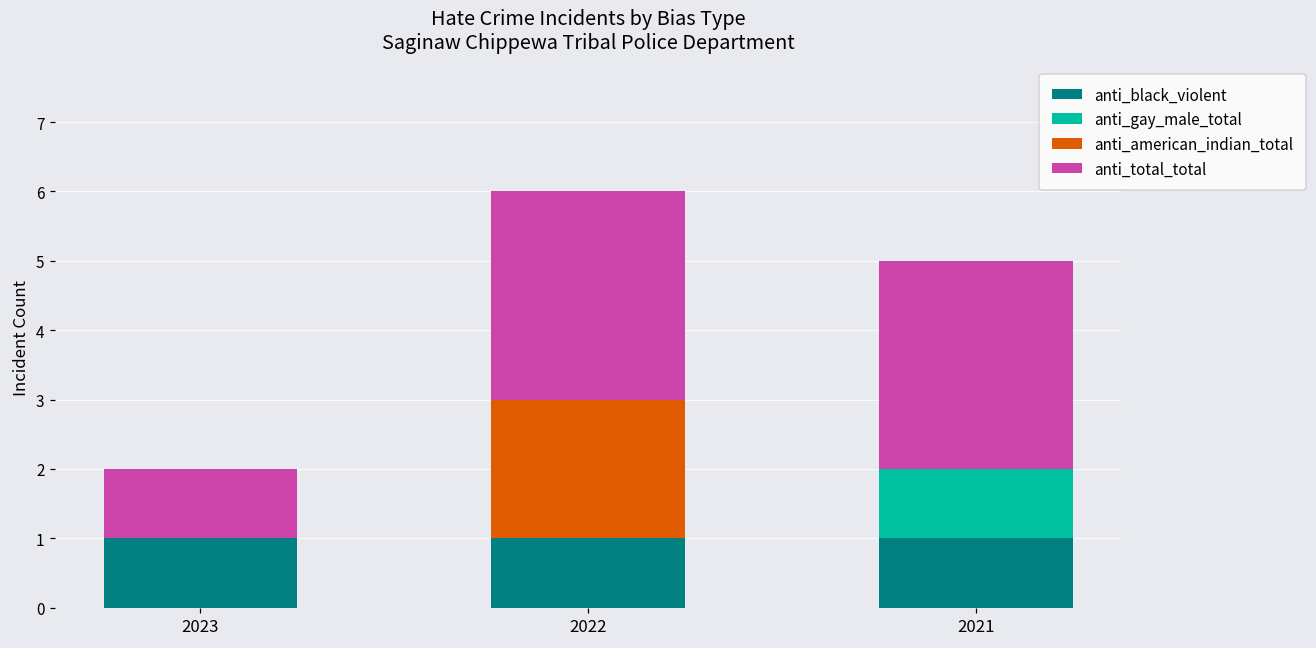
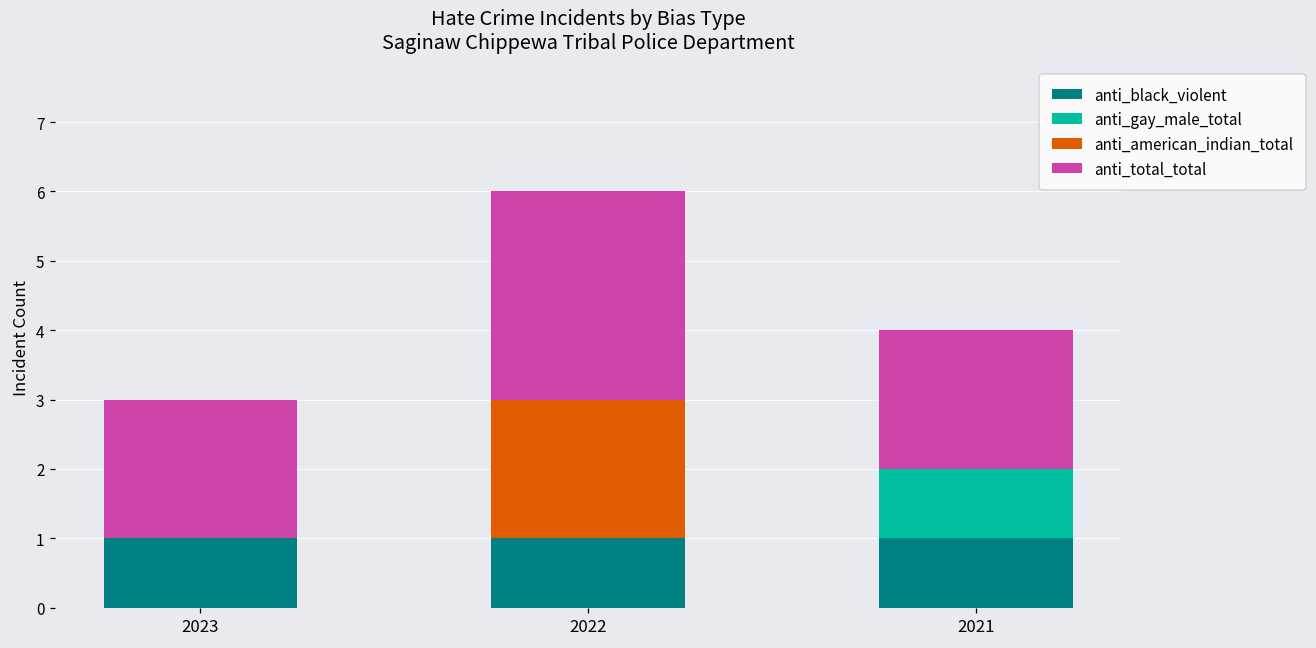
anti_total_total, 2023: 1 -> 2
anti_total_total, 2021: 3 -> 2
